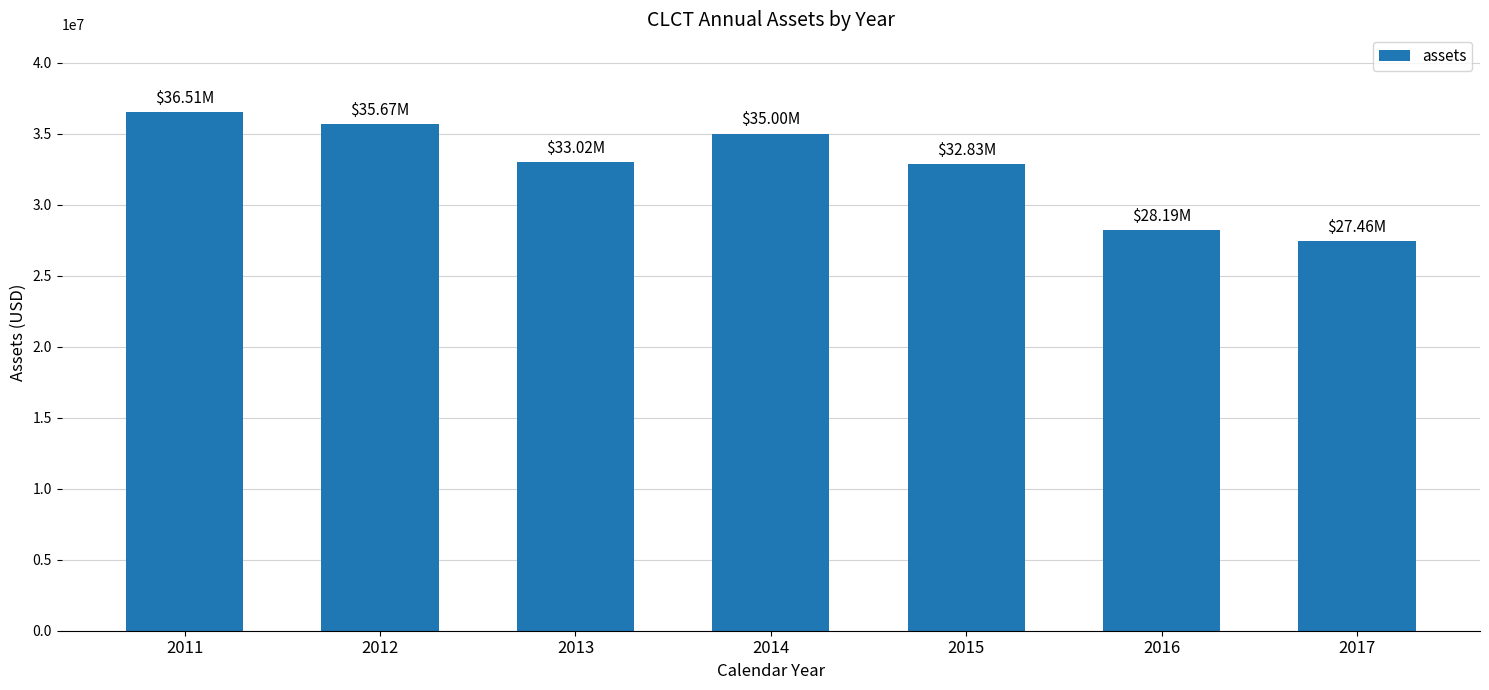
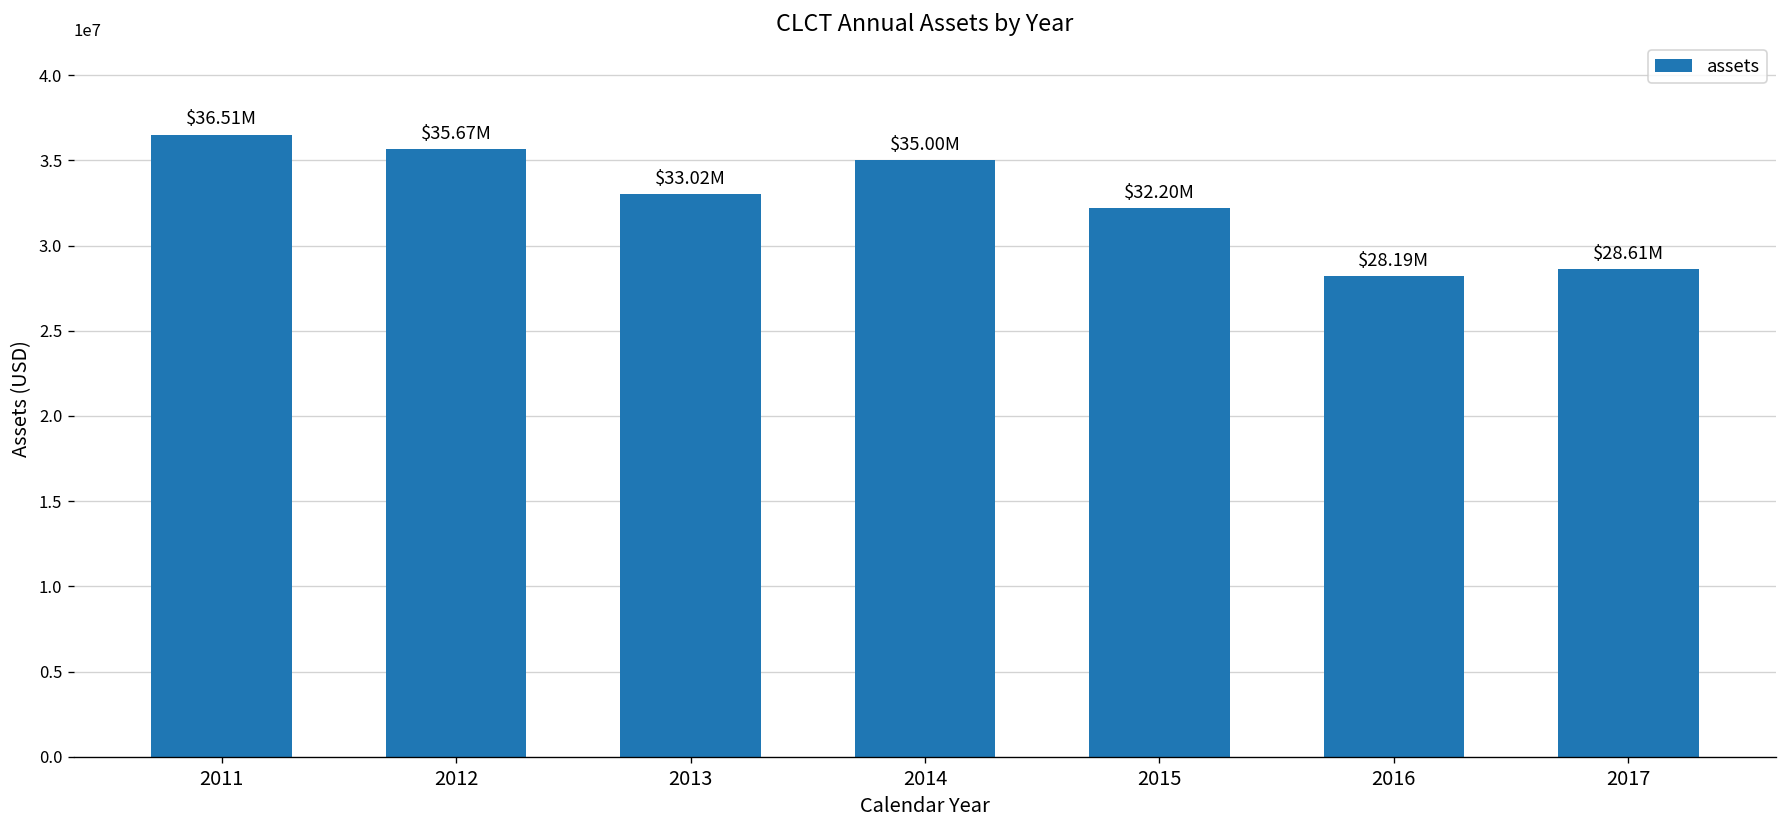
2015: $32.83M -> $32.20M
2017: $27.46M -> $28.61M
